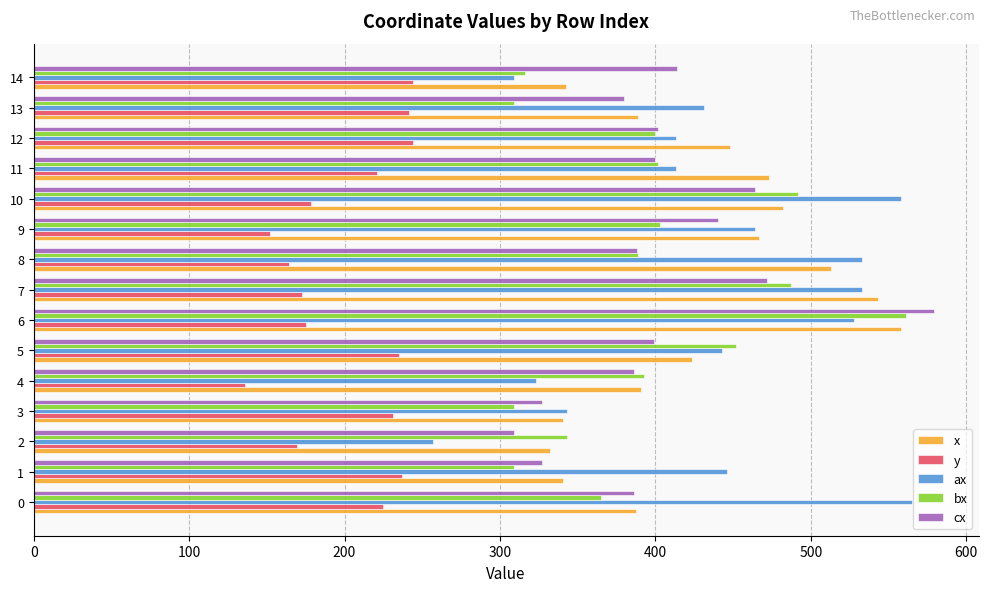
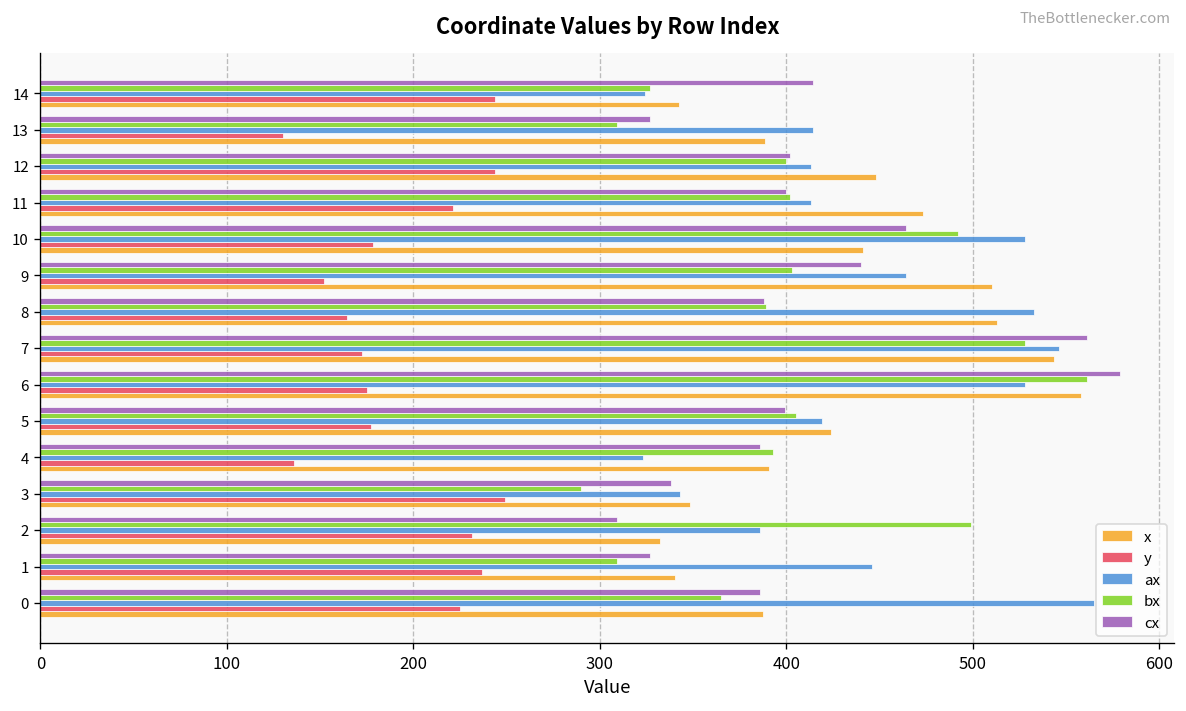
bx, 14: 316 -> 327
ax, 14: 309 -> 324
cx, 13: 380 -> 327
ax, 13: 431 -> 414
y, 13: 242 -> 130
ax, 10: 558 -> 528
x, 10: 482 -> 441
x, 9: 467 -> 510
cx, 7: 472 -> 561
bx, 7: 487 -> 528
ax, 7: 533 -> 546
bx, 5: 452 -> 405
ax, 5: 443 -> 419
y, 5: 235 -> 177
cx, 3: 327 -> 338
bx, 3: 309 -> 290
y, 3: 231 -> 249
x, 3: 341 -> 348
bx, 2: 343 -> 499
ax, 2: 257 -> 386
y, 2: 169 -> 231
